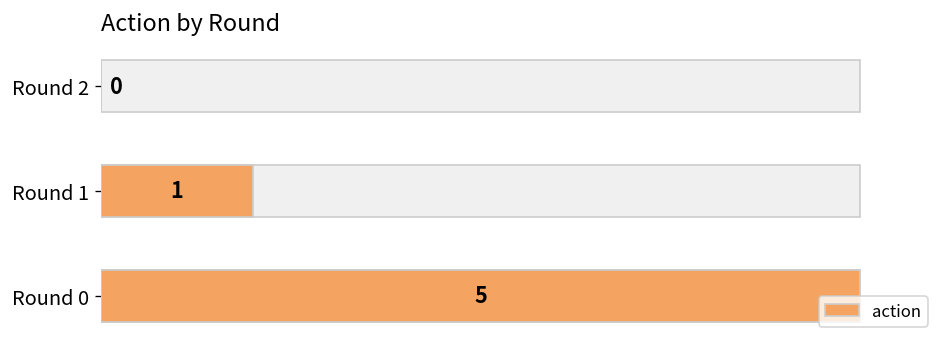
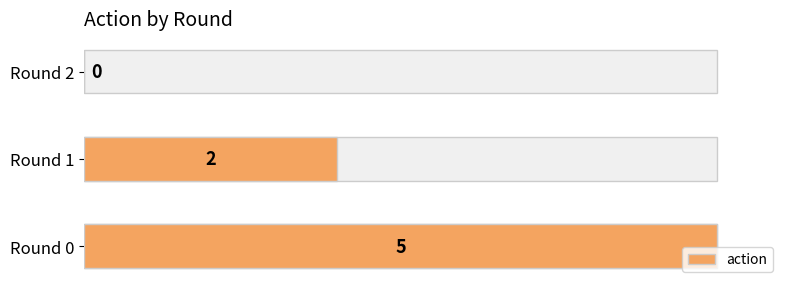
action, Round 1: 1 -> 2
